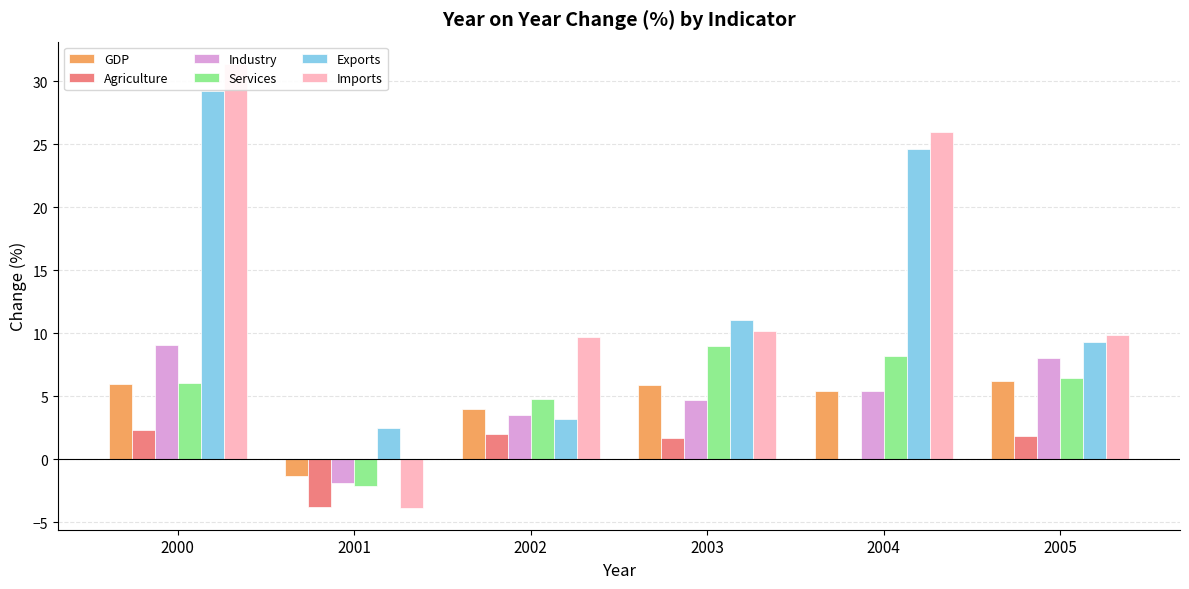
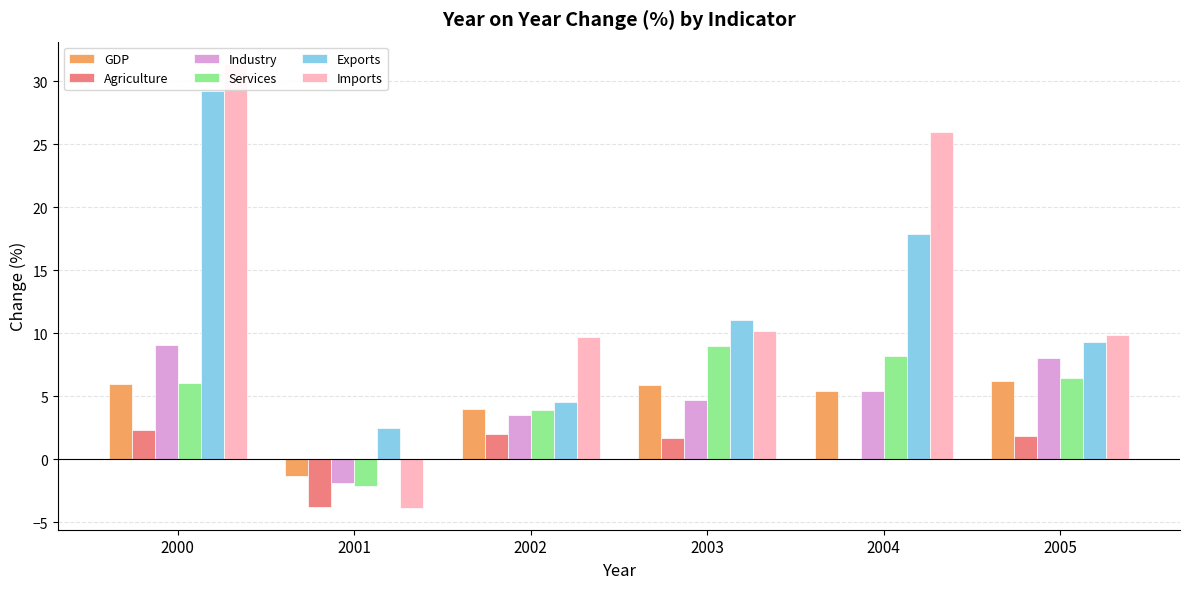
Services, 2002: 4.8 -> 3.9
Exports, 2002: 3.2 -> 4.5
Exports, 2004: 24.6 -> 17.9
